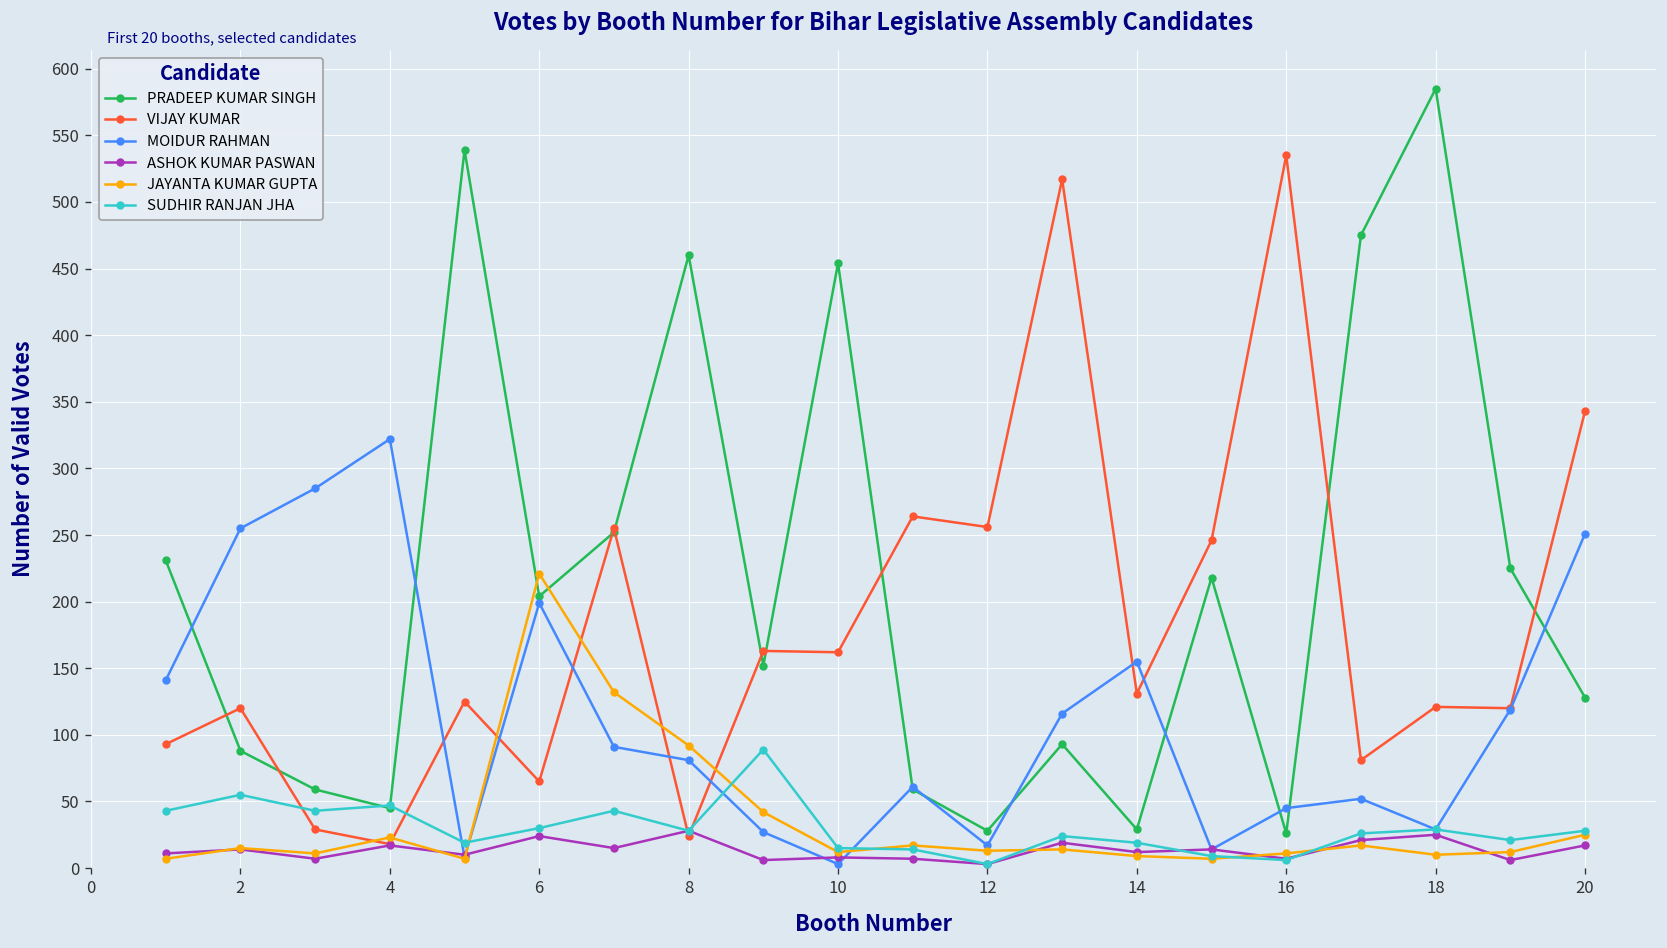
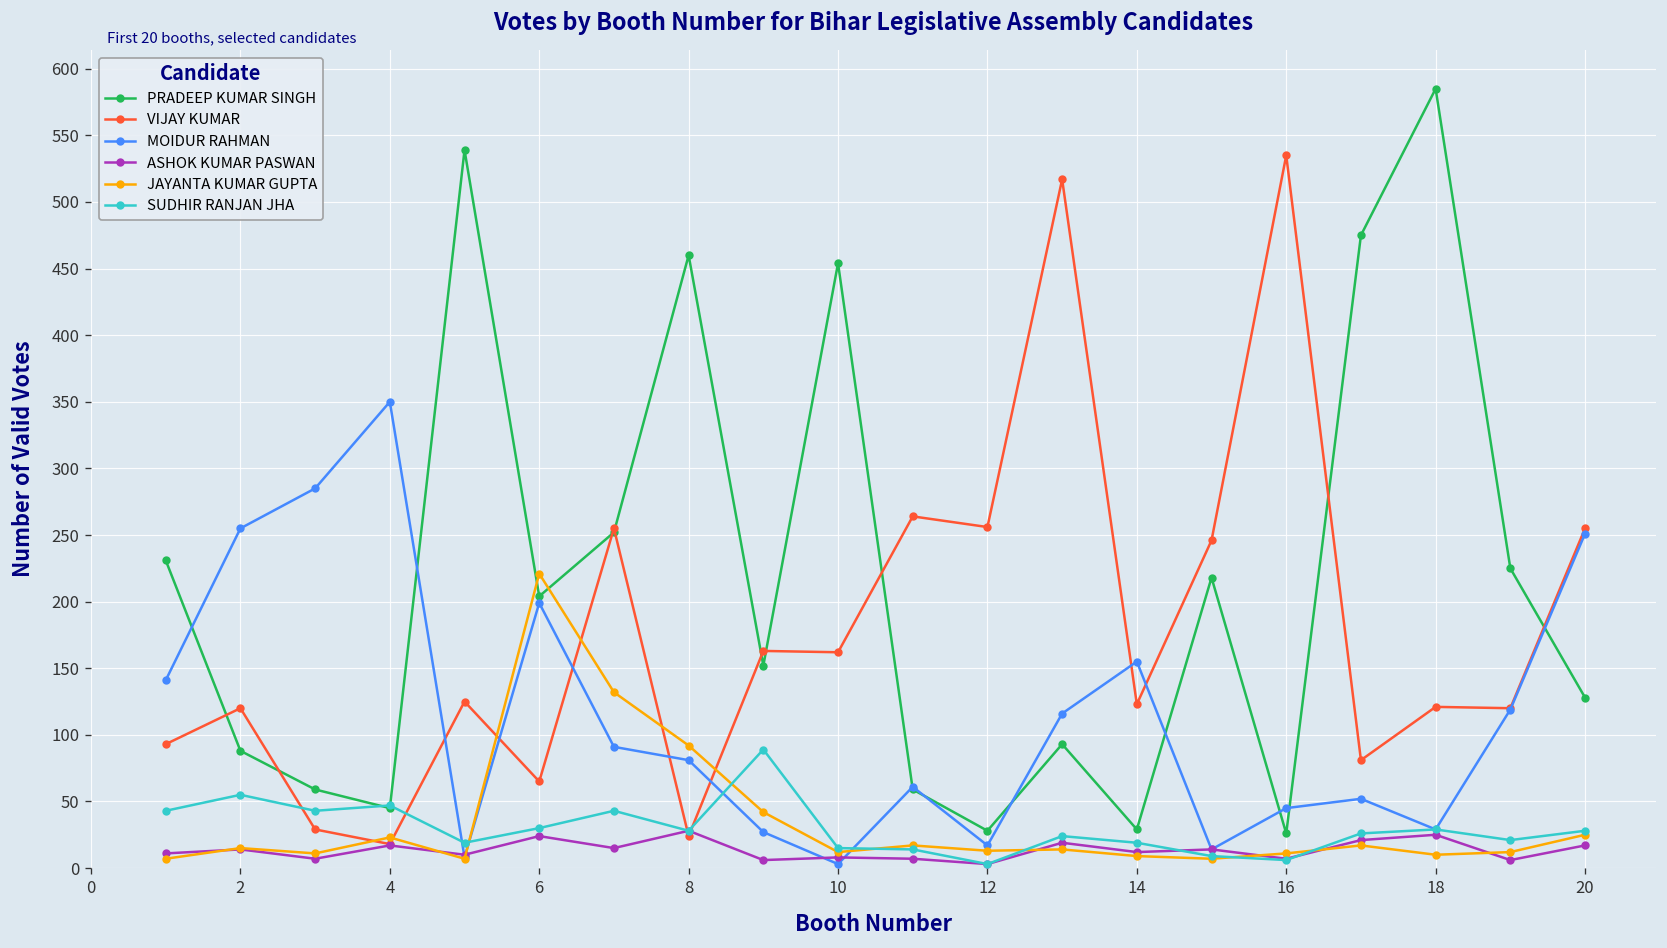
MOIDUR RAHMAN, 4: 322 -> 350
VIJAY KUMAR, 14: 131 -> 123
VIJAY KUMAR, 20: 343 -> 255
